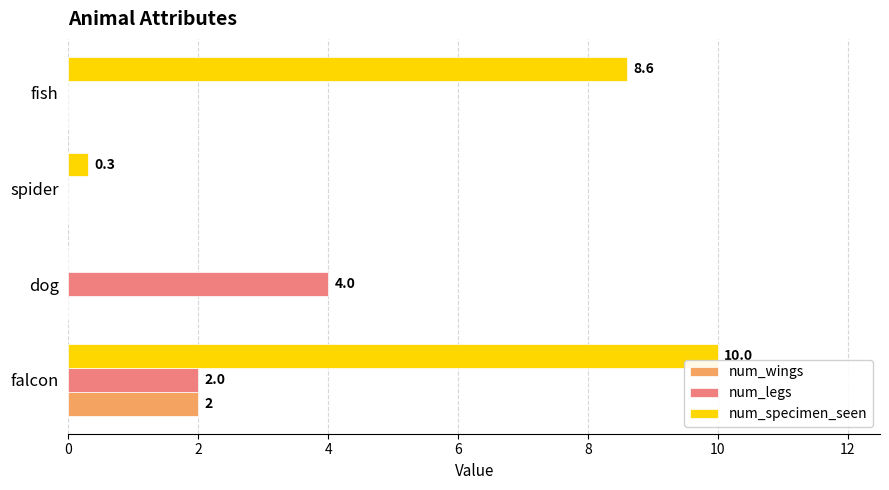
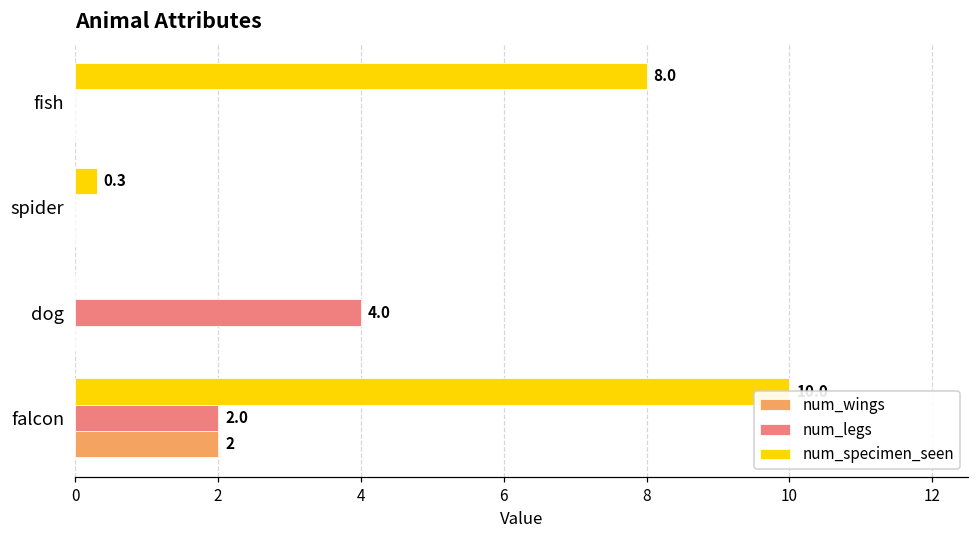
num_specimen_seen, fish: 8.6 -> 8.0
